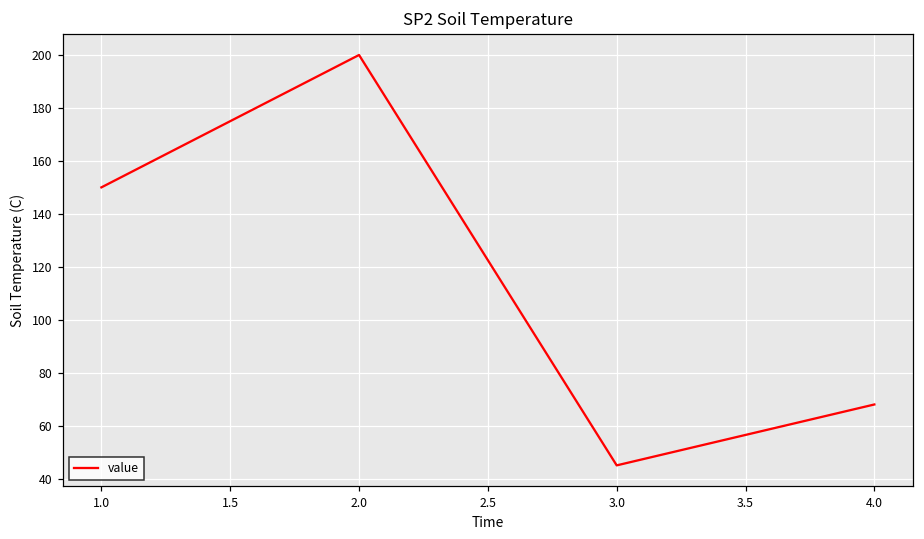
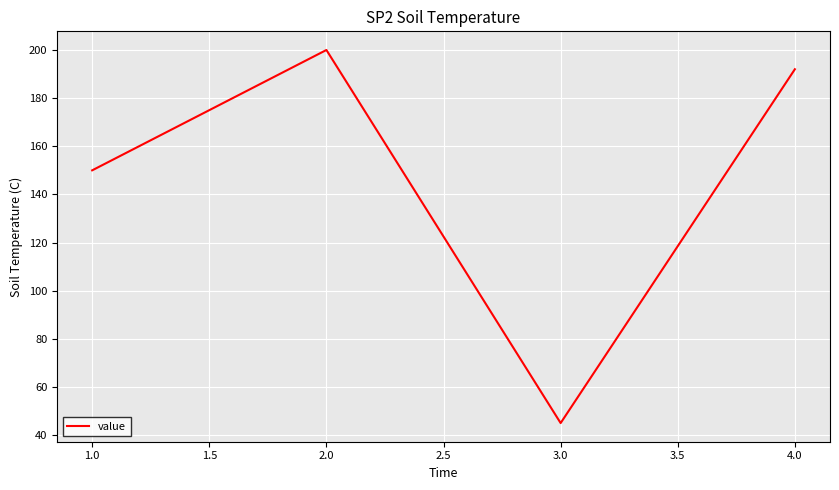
4.0: 68 -> 192
